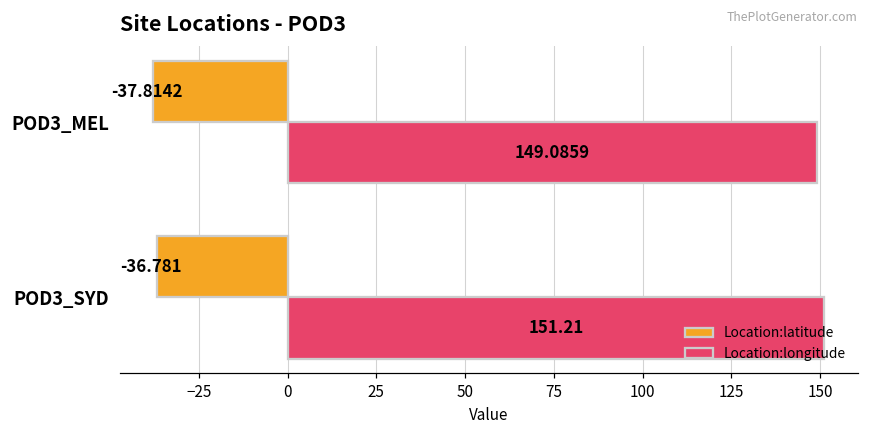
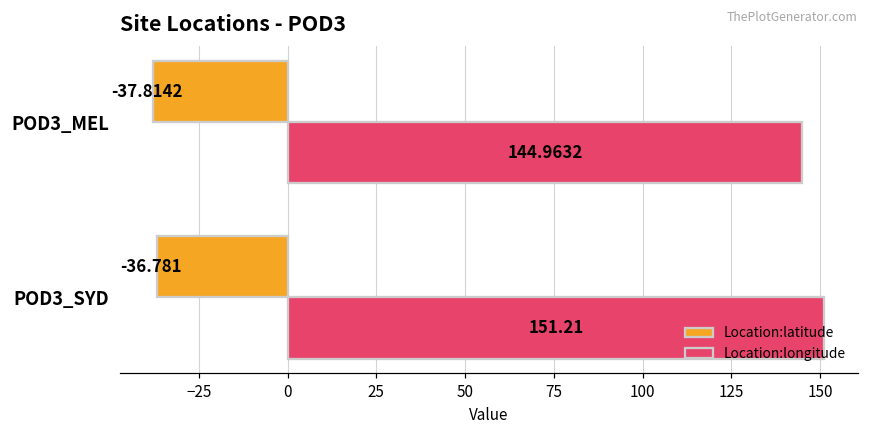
Location:longitude, POD3_MEL: 149.0859 -> 144.9632
